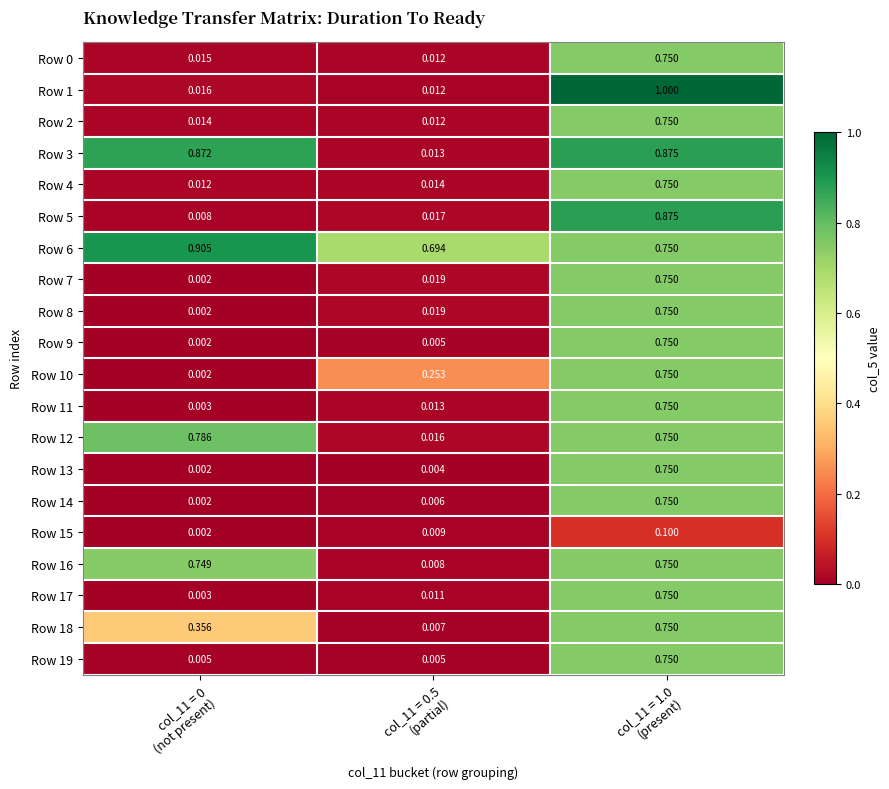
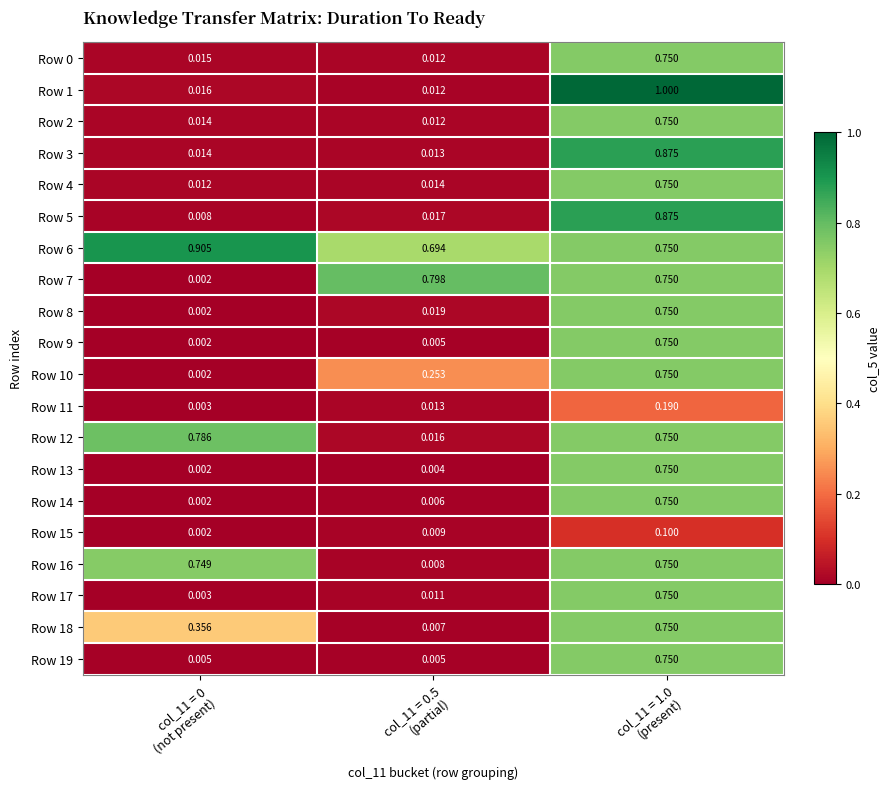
Row 3, col_11 = 0 (not present): 0.872 -> 0.014
Row 7, col_11 = 0.5 (partial): 0.019 -> 0.798
Row 11, col_11 = 1.0 (present): 0.750 -> 0.190
